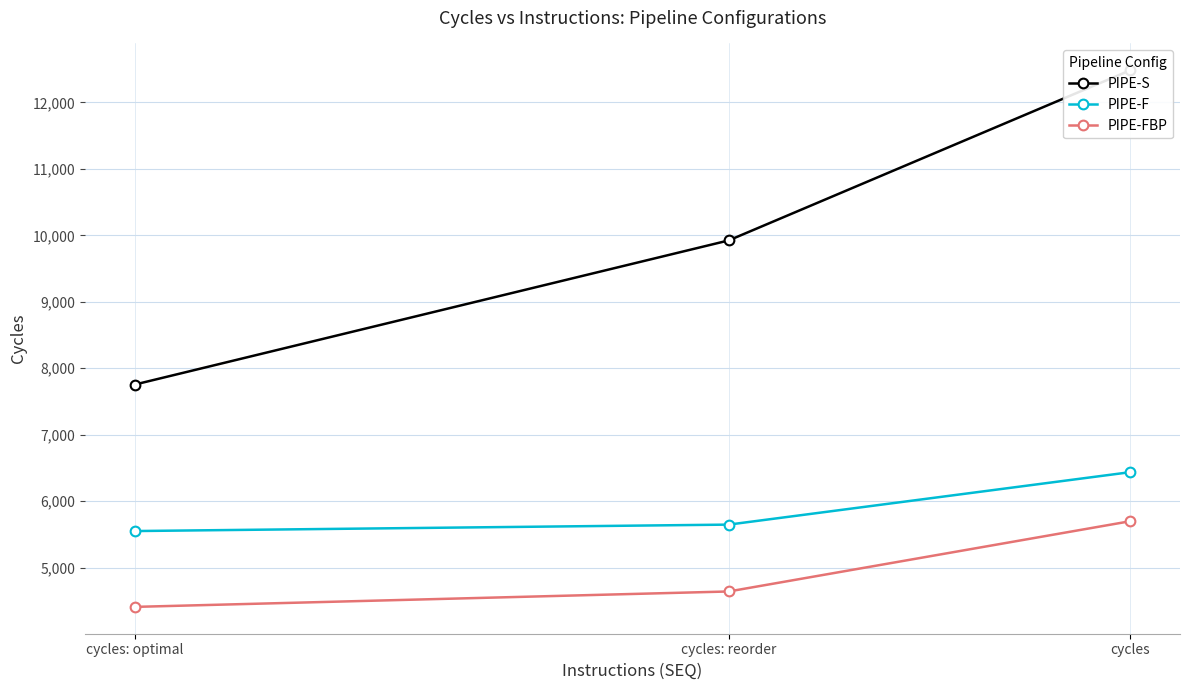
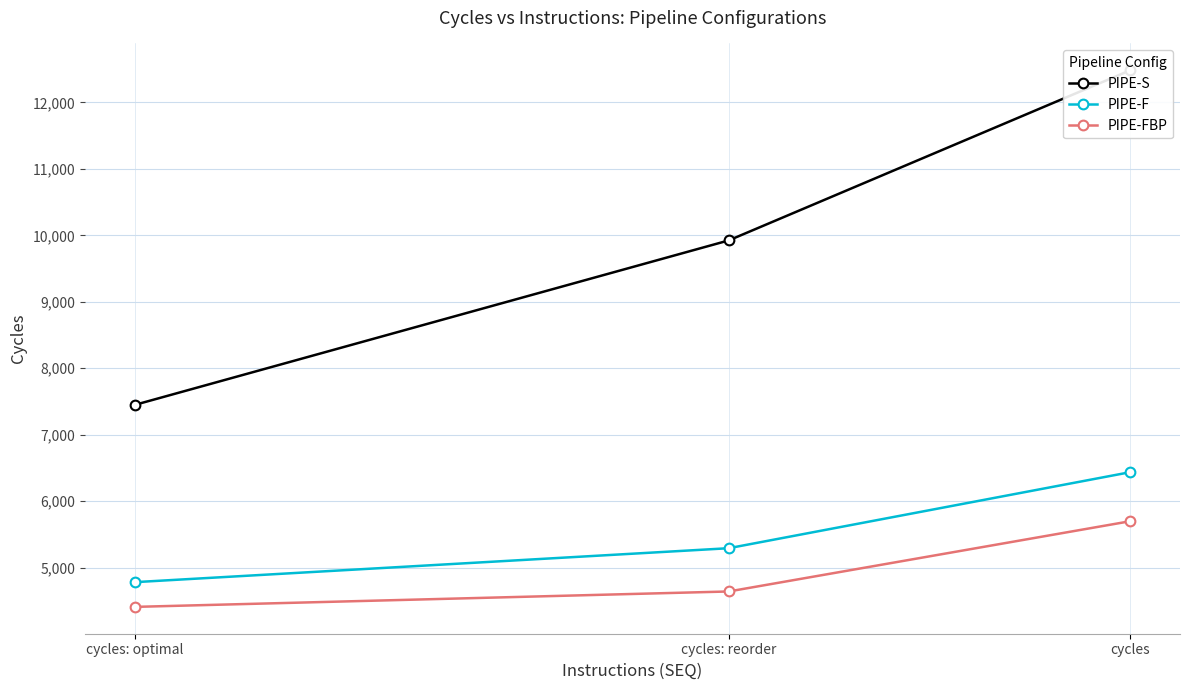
PIPE-S, cycles: optimal: 7,800 -> 7,400
PIPE-F, cycles: optimal: 5,600 -> 4,800
PIPE-F, cycles: reorder: 5,600 -> 5,300
